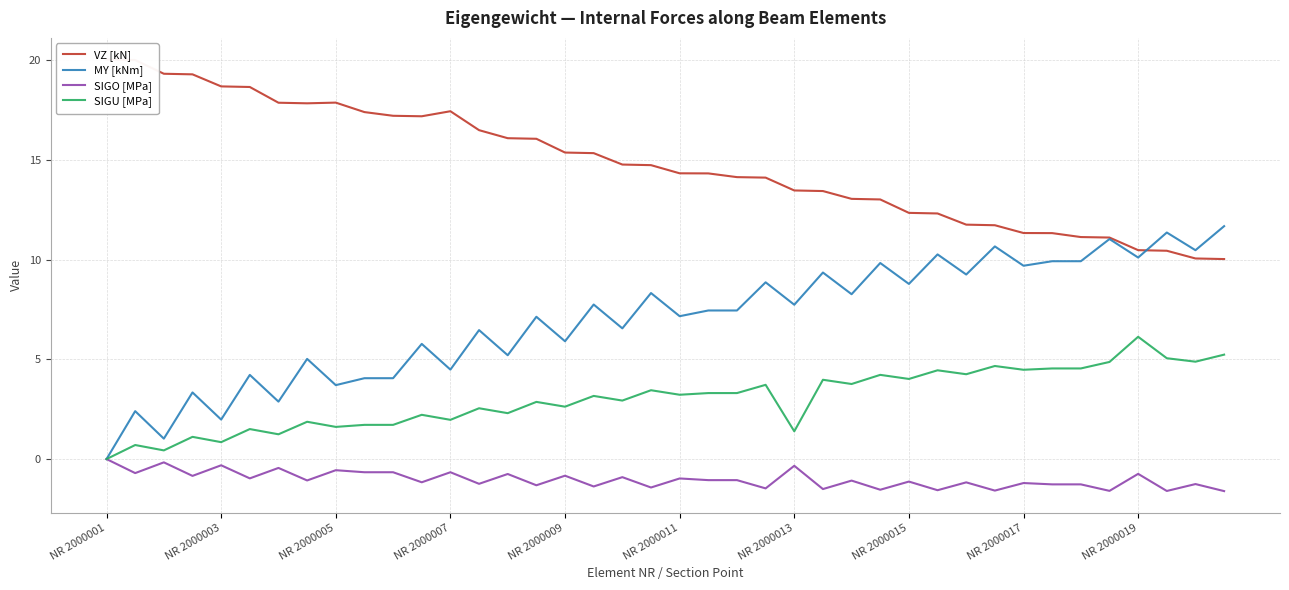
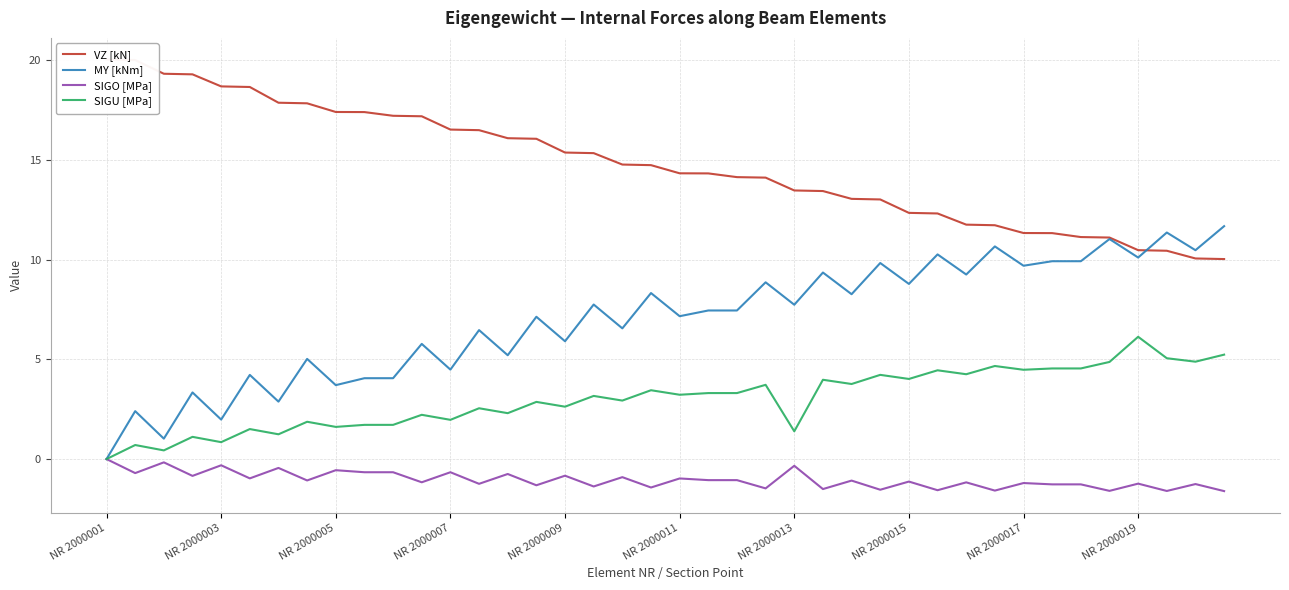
VZ [kN], NR 2000005: 17.9 -> 17.4
VZ [kN], NR 2000007: 17.4 -> 16.5
SIGO [MPa], NR 2000019: -0.7 -> -1.2
